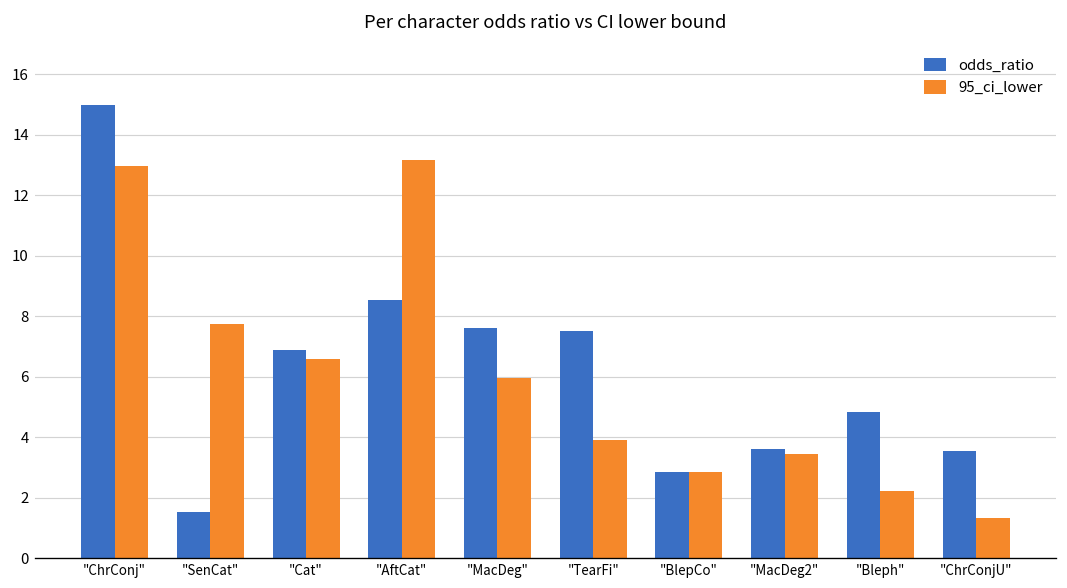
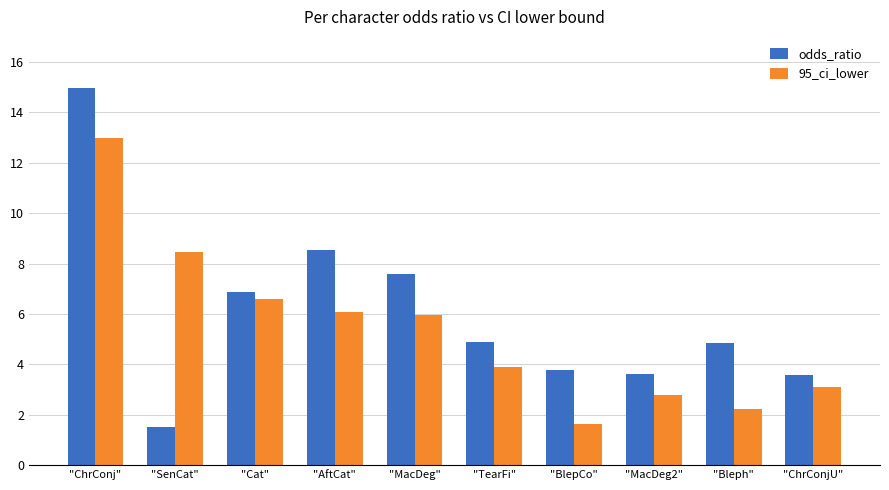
95_ci_lower, "SenCat": 7.7 -> 8.5
95_ci_lower, "AftCat": 13.2 -> 6.1
odds_ratio, "TearFi": 7.5 -> 4.9
odds_ratio, "BlepCo": 2.9 -> 3.8
95_ci_lower, "BlepCo": 2.8 -> 1.6
95_ci_lower, "MacDeg2": 3.4 -> 2.8
95_ci_lower, "ChrConjU": 1.3 -> 3.1
